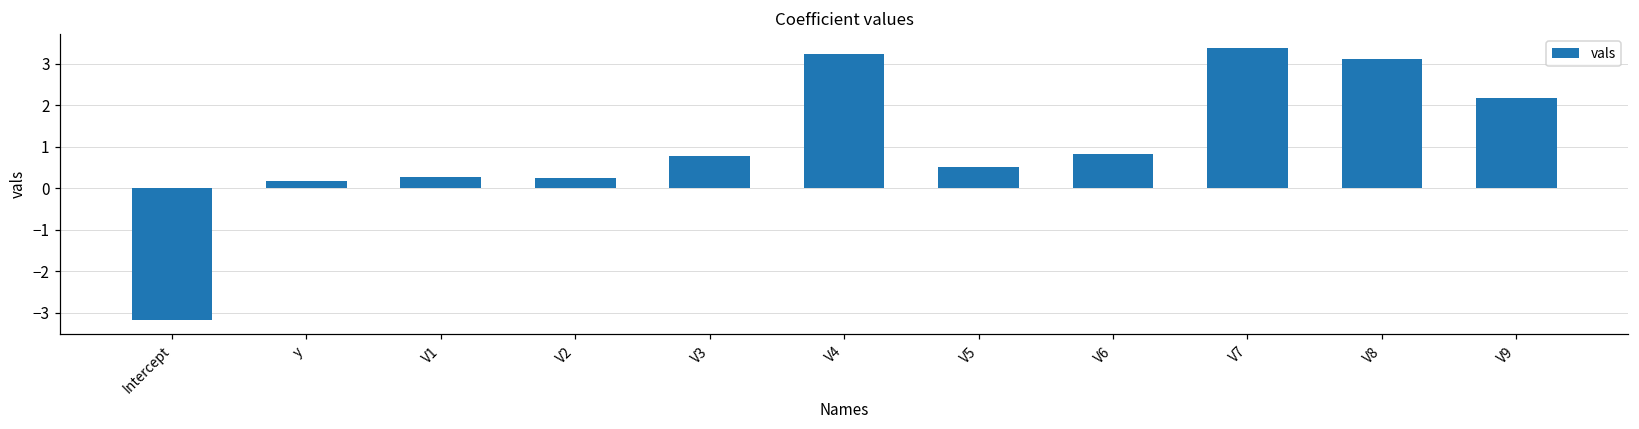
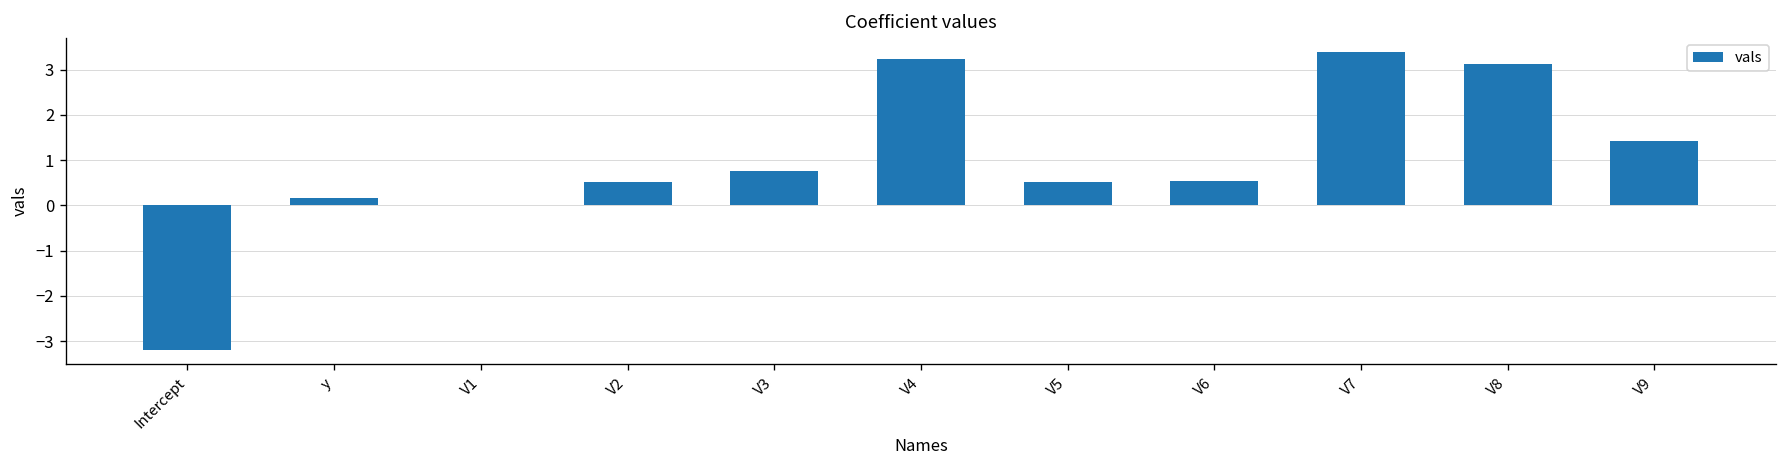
V1: 0.3 -> 0.0
V2: 0.3 -> 0.5
V6: 0.8 -> 0.5
V9: 2.2 -> 1.4
